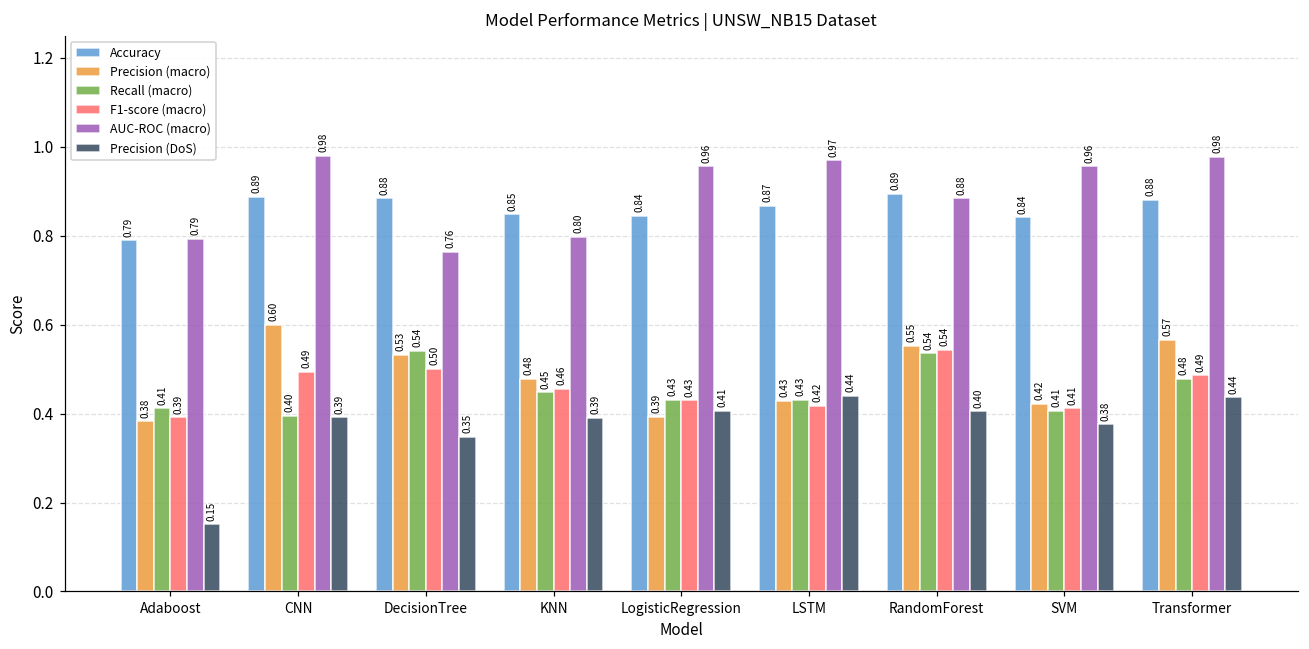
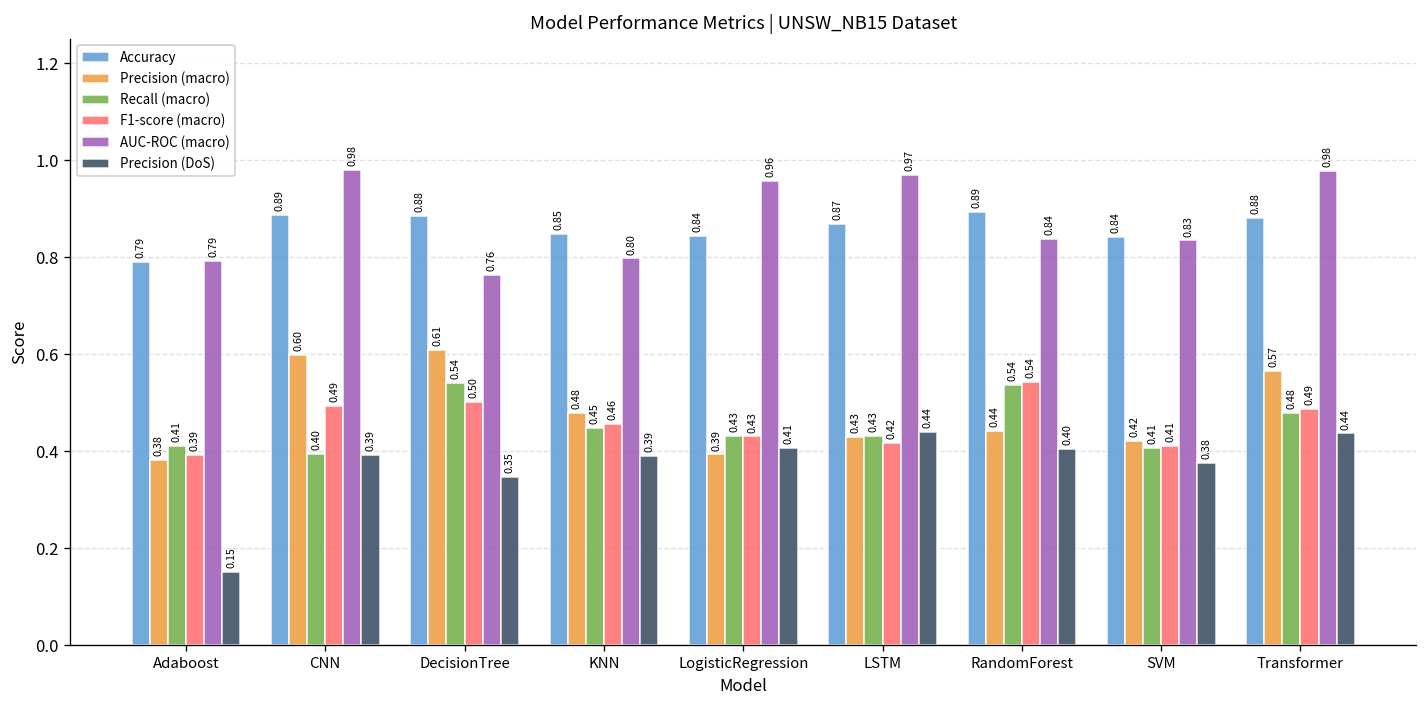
Precision (macro), DecisionTree: 0.53 -> 0.61
Precision (macro), RandomForest: 0.55 -> 0.44
AUC-ROC (macro), RandomForest: 0.88 -> 0.84
AUC-ROC (macro), SVM: 0.96 -> 0.83
